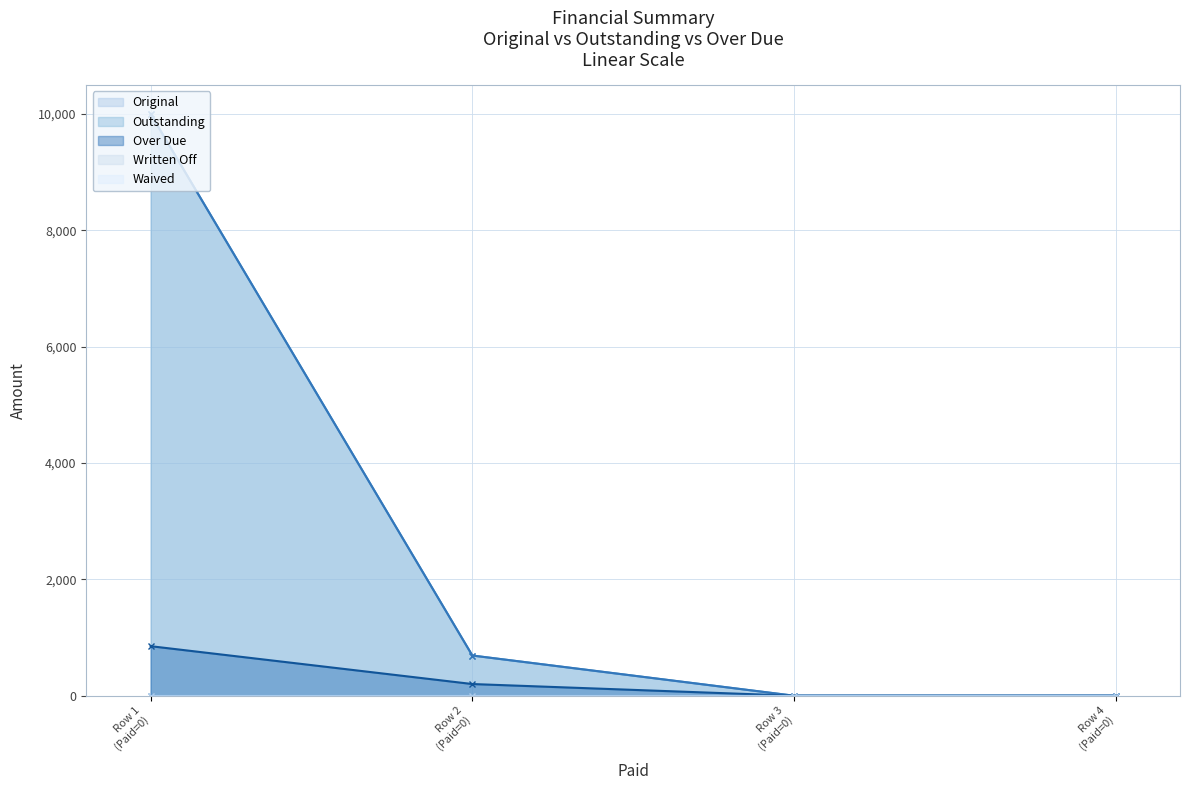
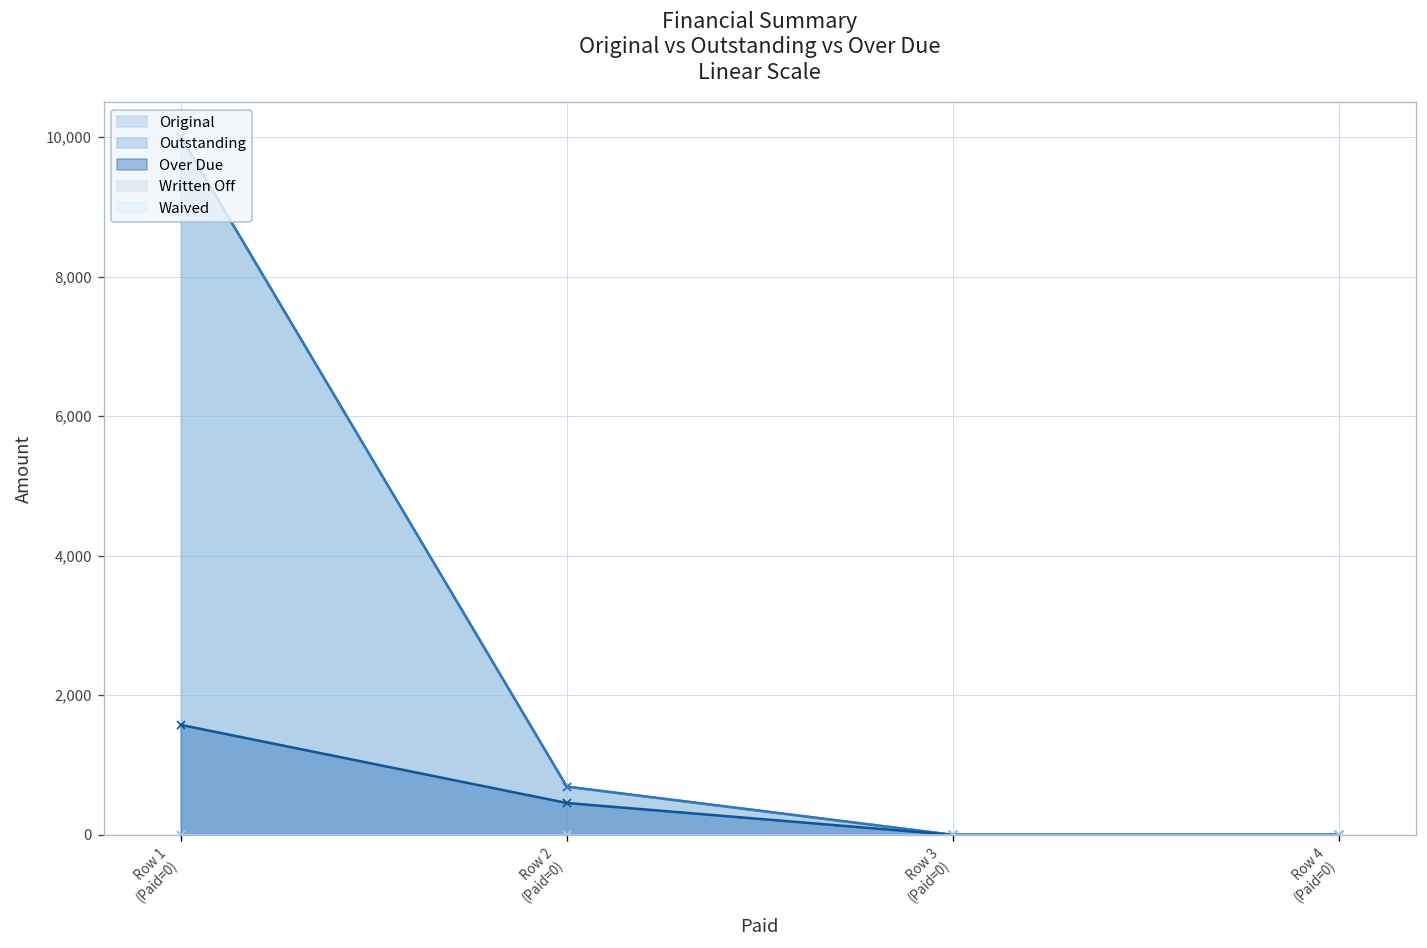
Over Due, Row 1 (Paid=0): 900 -> 1,600
Over Due, Row 2 (Paid=0): 200 -> 500
